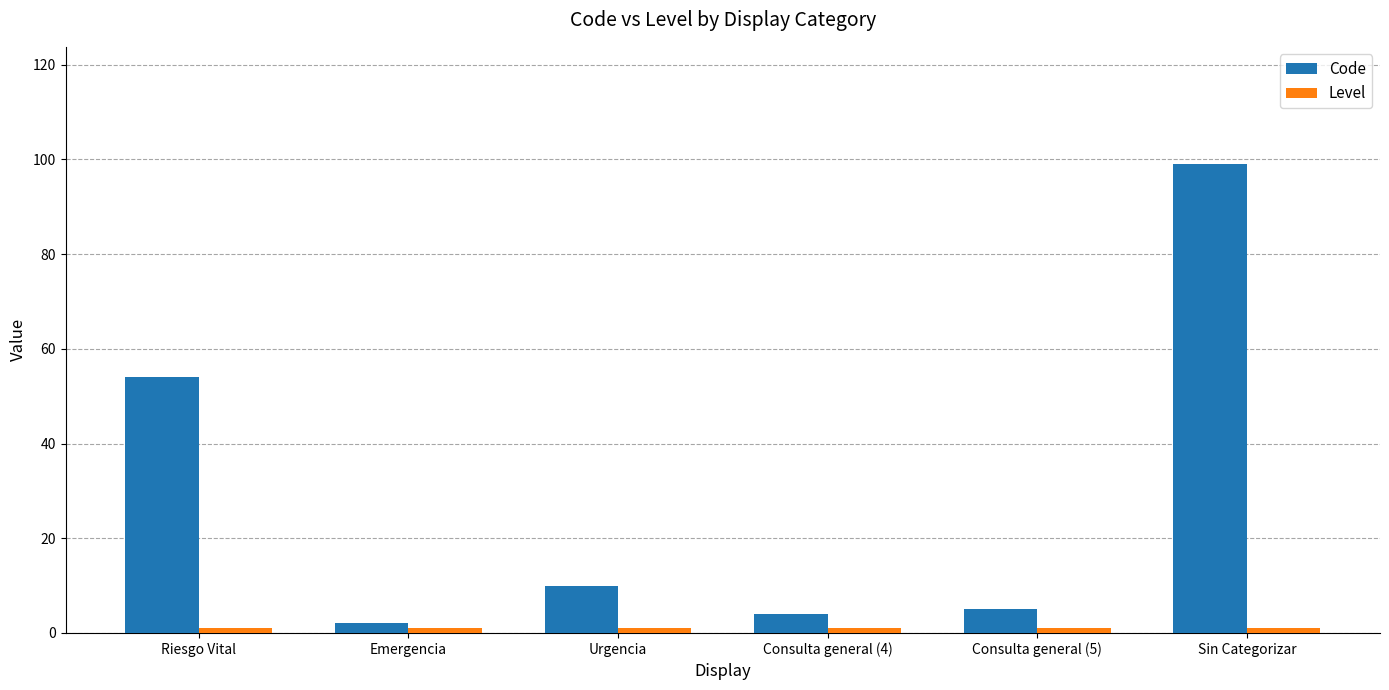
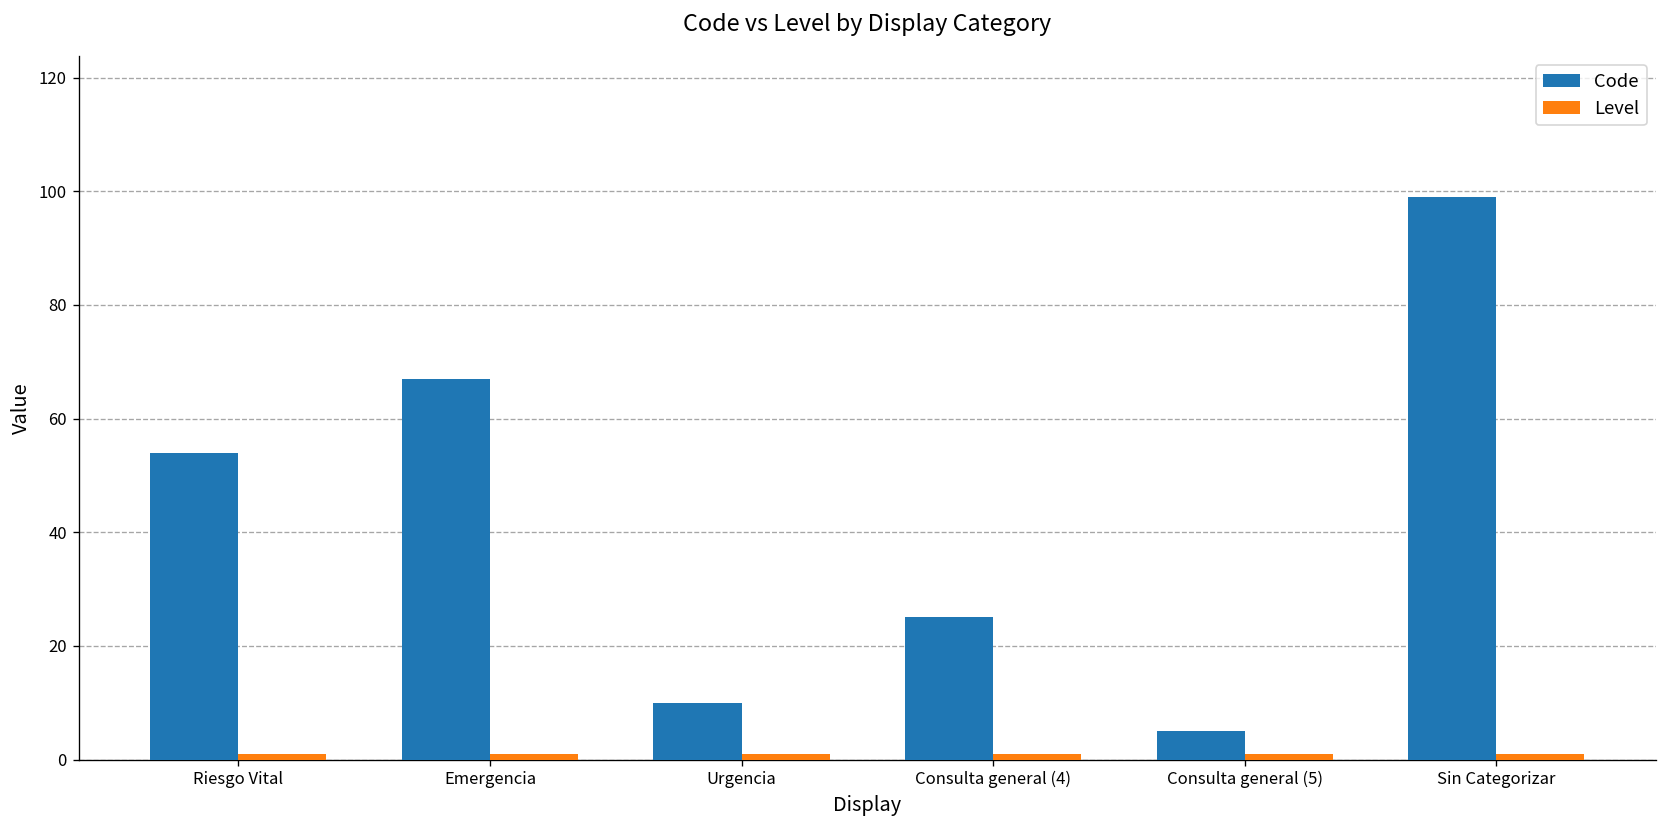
Code, Emergencia: 2 -> 67
Code, Consulta general (4): 4 -> 25
